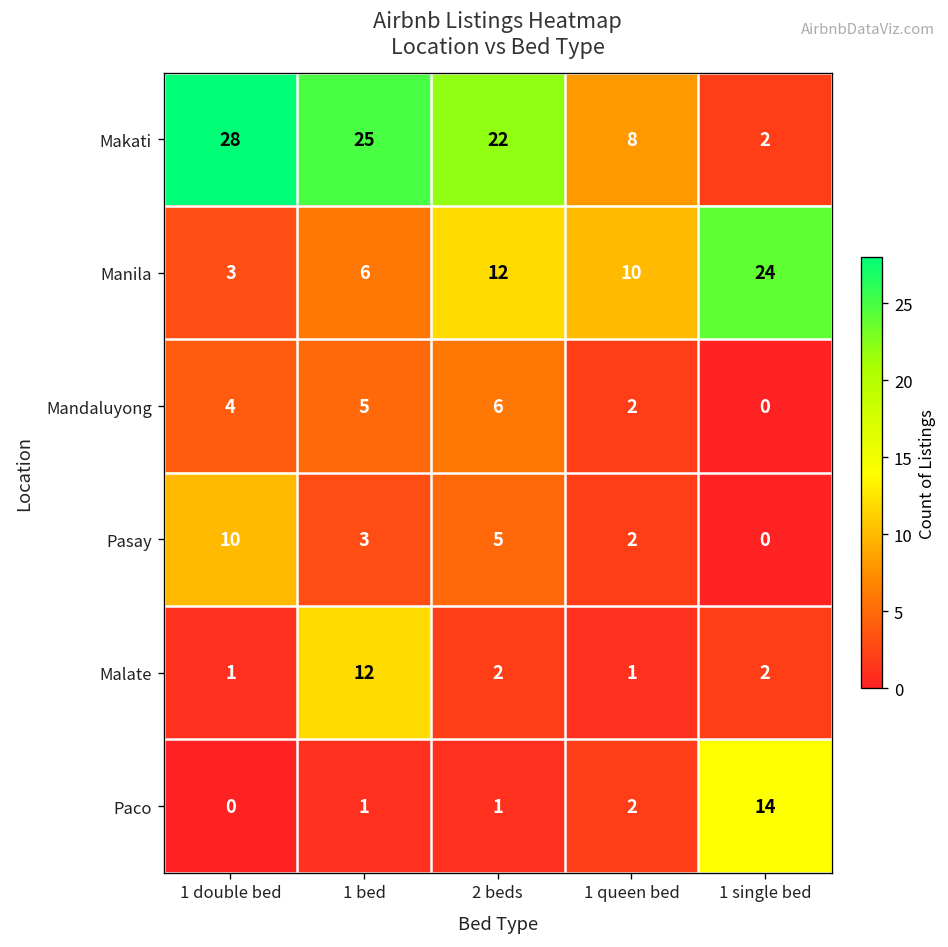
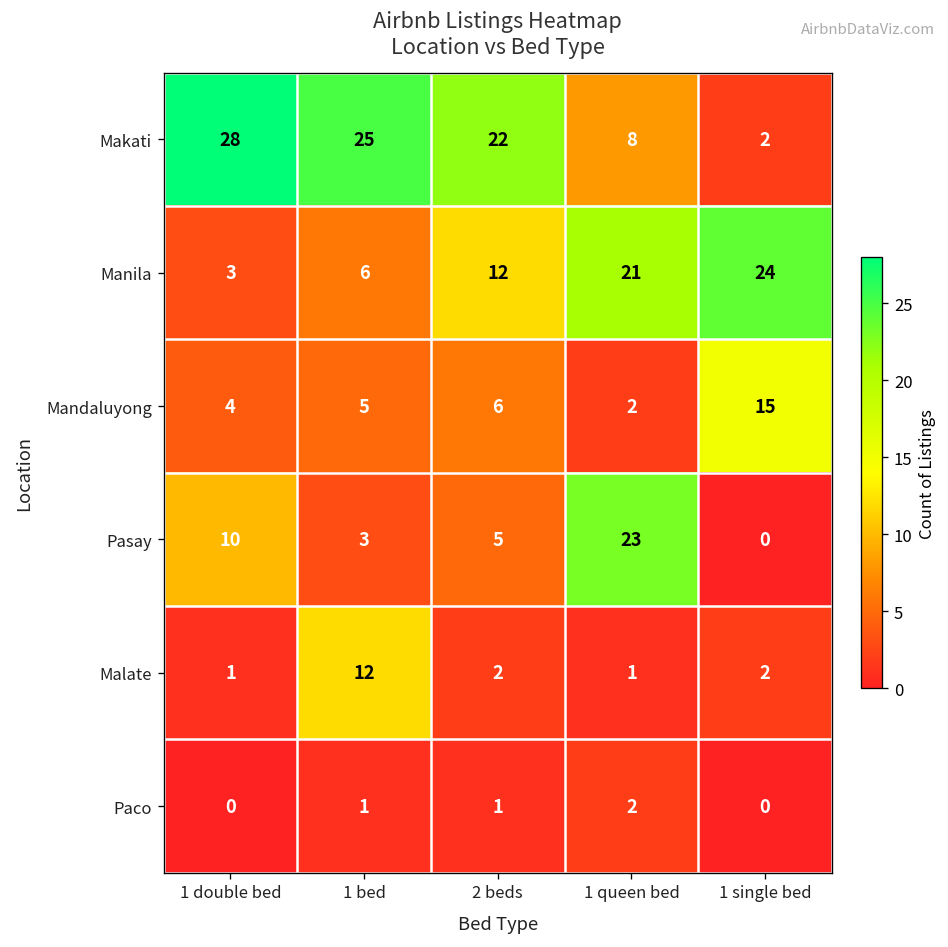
Manila, 1 queen bed: 10 -> 21
Mandaluyong, 1 single bed: 0 -> 15
Pasay, 1 queen bed: 2 -> 23
Paco, 1 single bed: 14 -> 0
